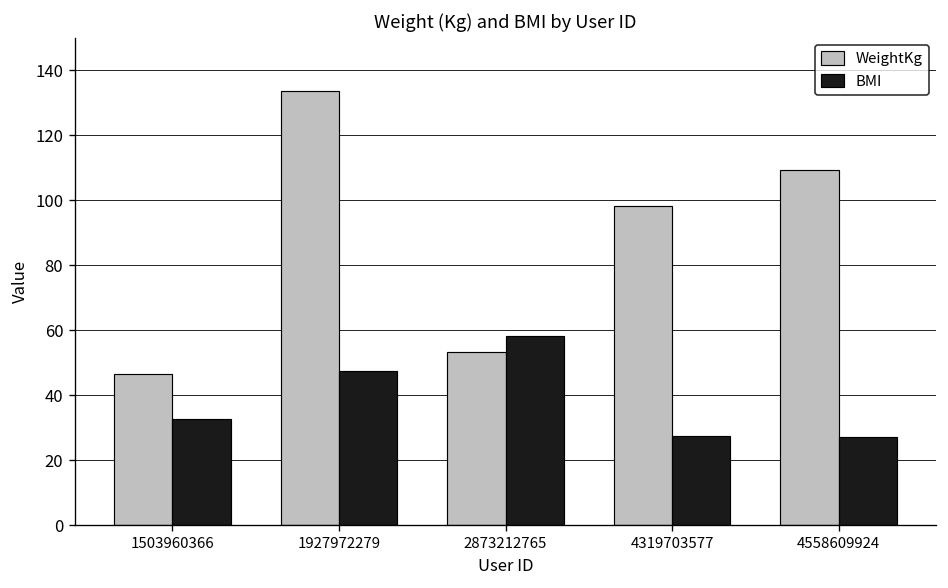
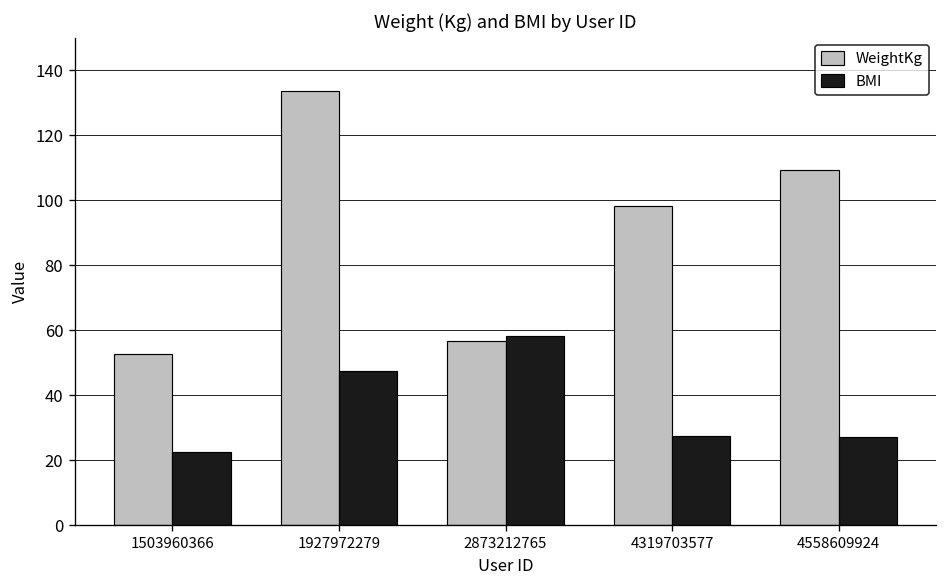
WeightKg, 1503960366: 47 -> 53
BMI, 1503960366: 33 -> 23
WeightKg, 2873212765: 53 -> 57
